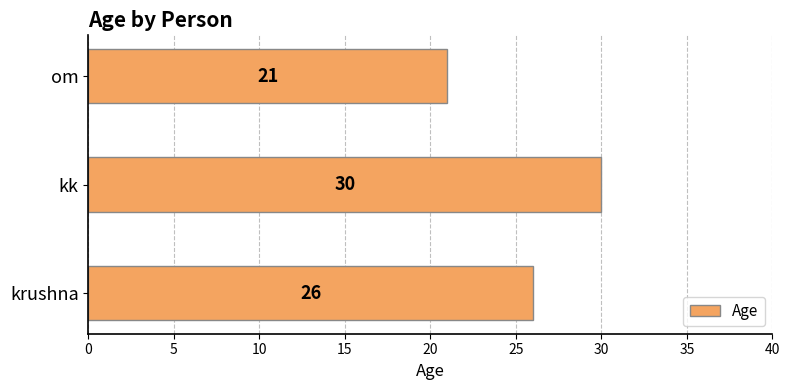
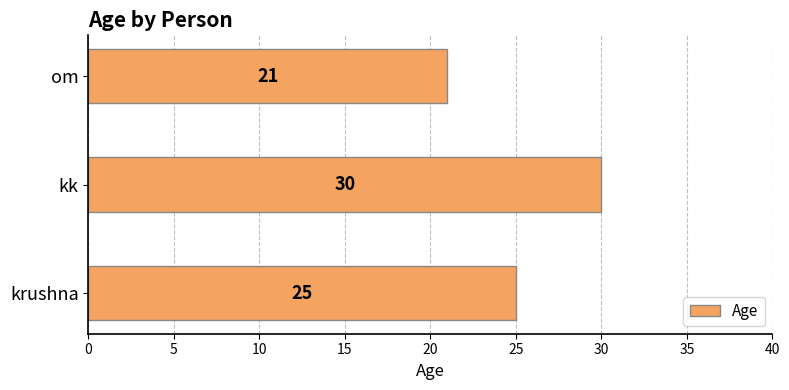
krushna: 26 -> 25
